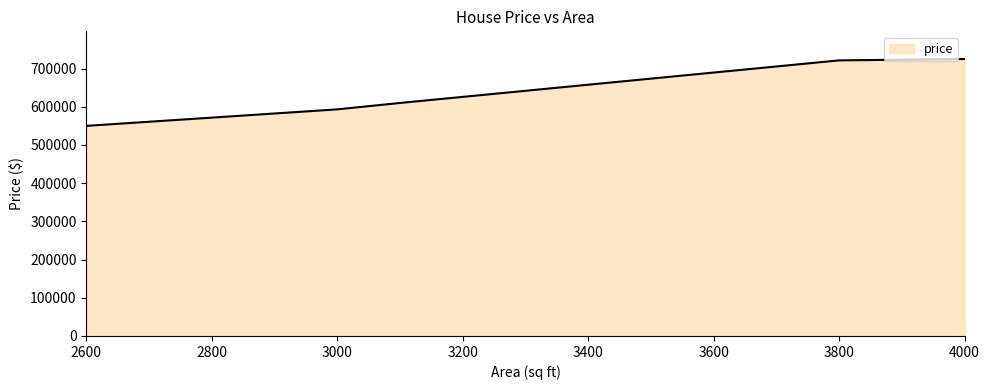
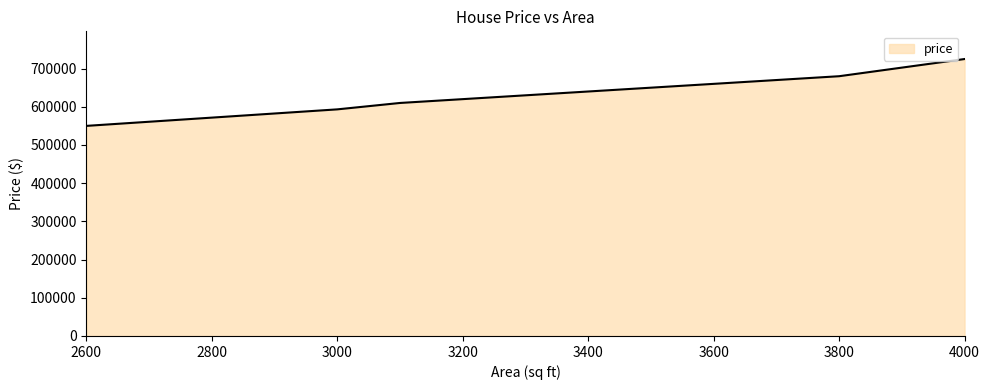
3800: 720000 -> 680000
